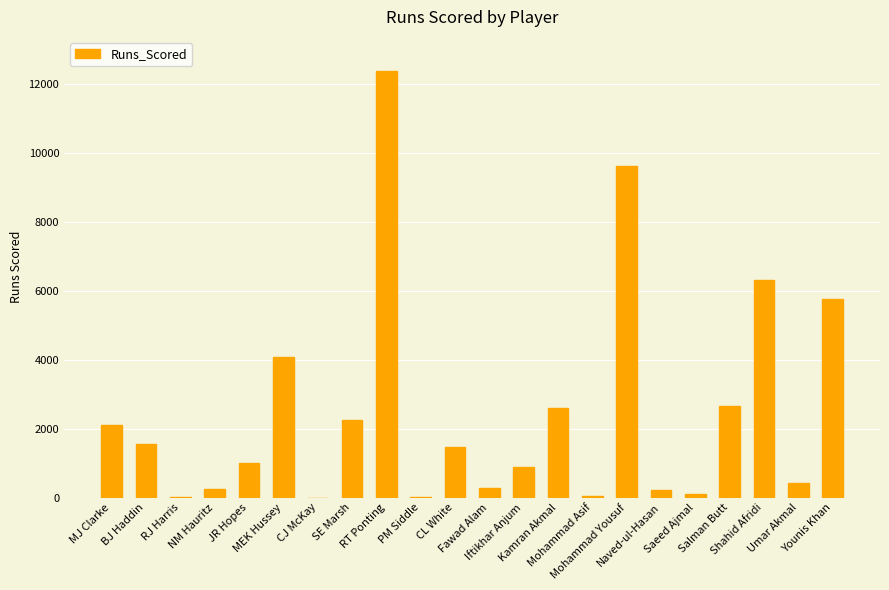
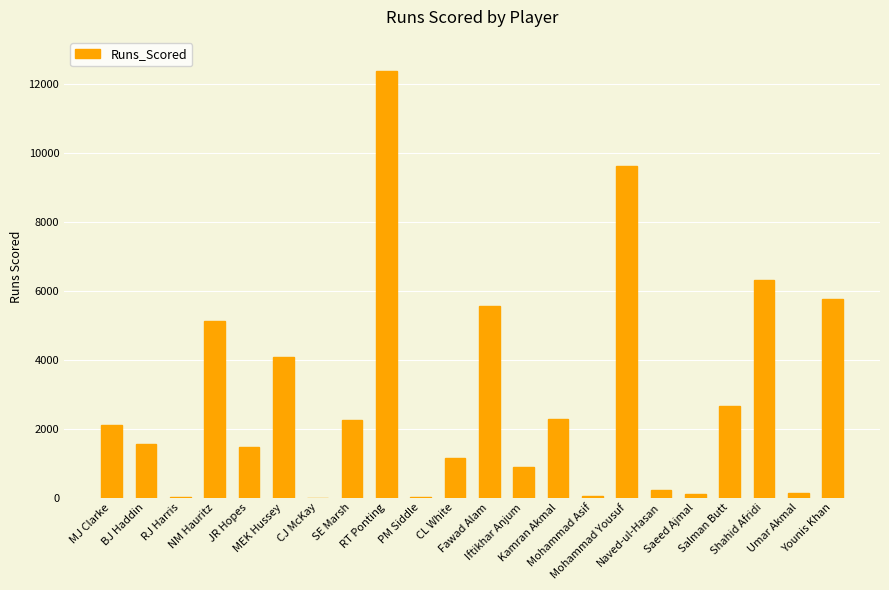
NM Hauritz: 300 -> 5100
JR Hopes: 1000 -> 1500
CL White: 1500 -> 1200
Fawad Alam: 300 -> 5600
Kamran Akmal: 2600 -> 2300
Umar Akmal: 400 -> 100
